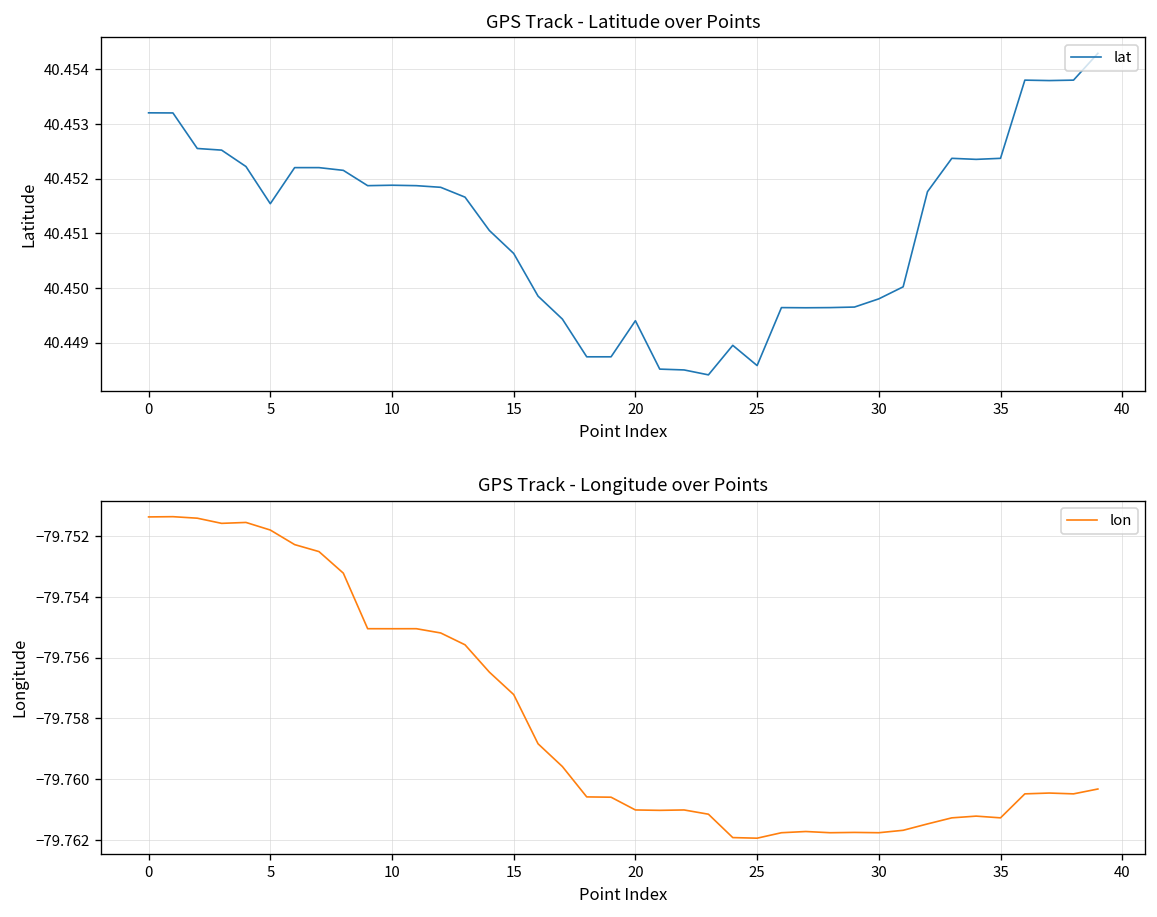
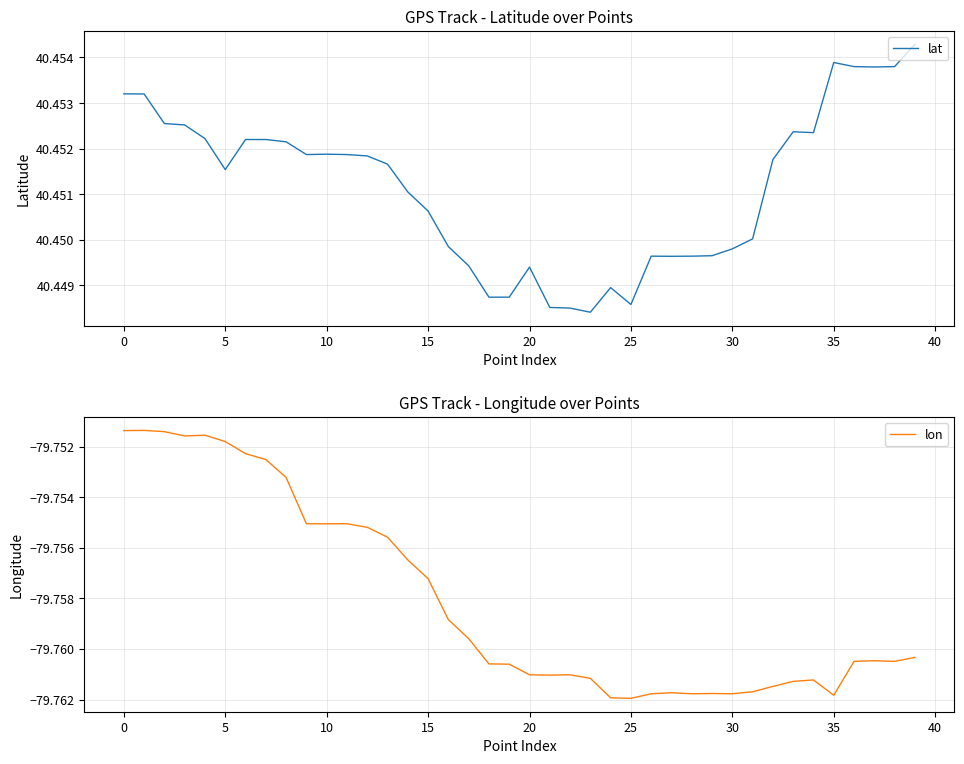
GPS Track - Latitude over Points, 35: 40.4524 -> 40.4539
GPS Track - Longitude over Points, 35: -79.7613 -> -79.7618
